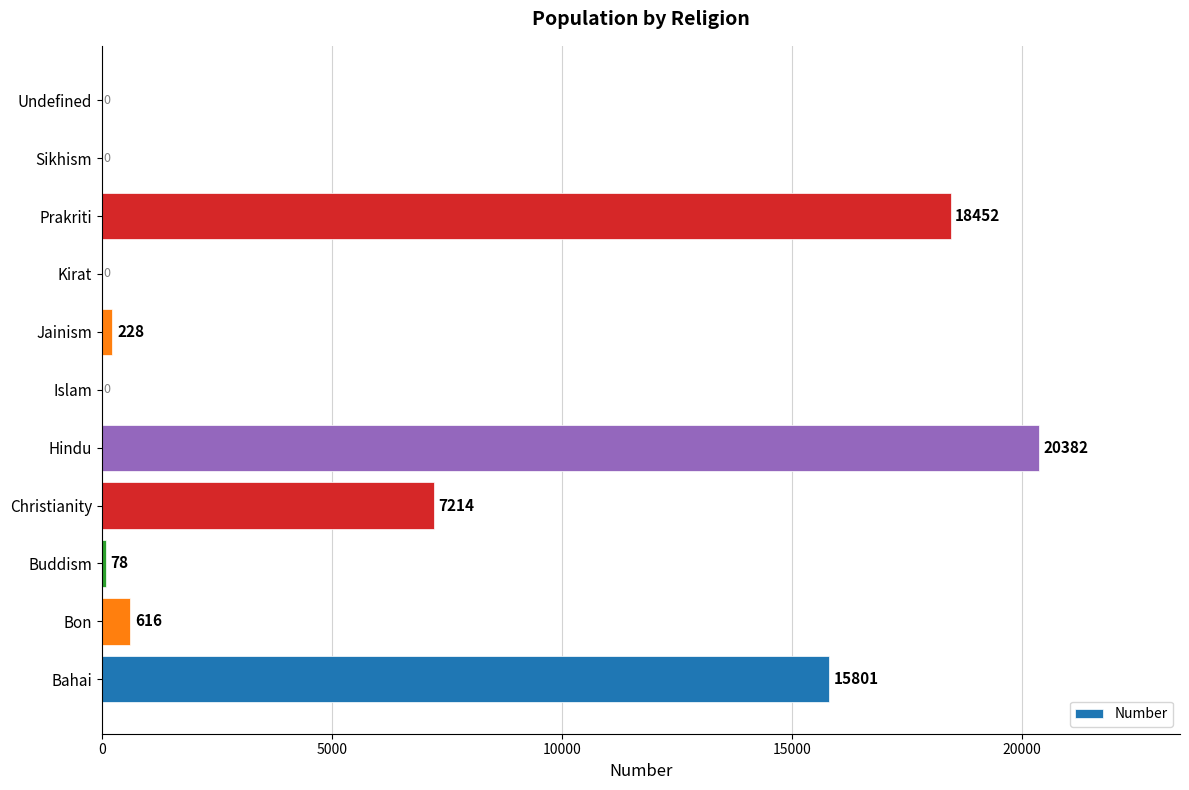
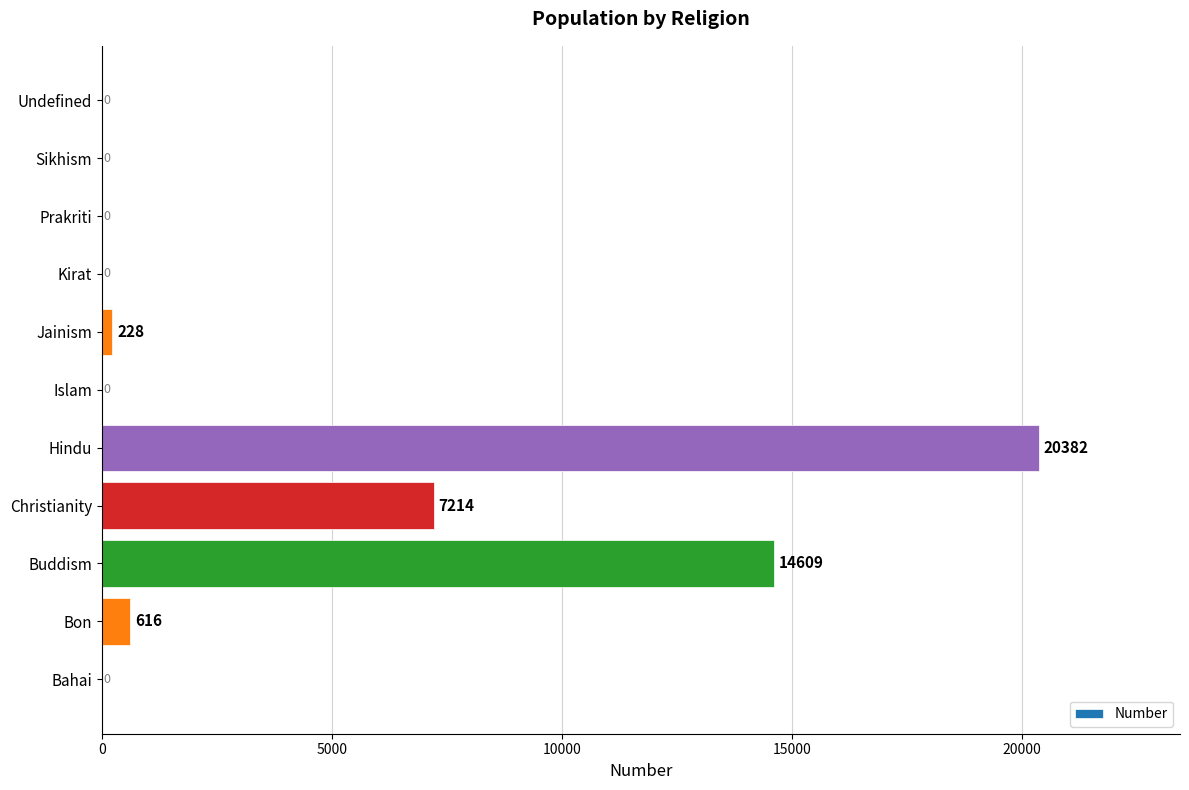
Prakriti: 18452 -> 0
Buddism: 78 -> 14609
Bahai: 15801 -> 0
